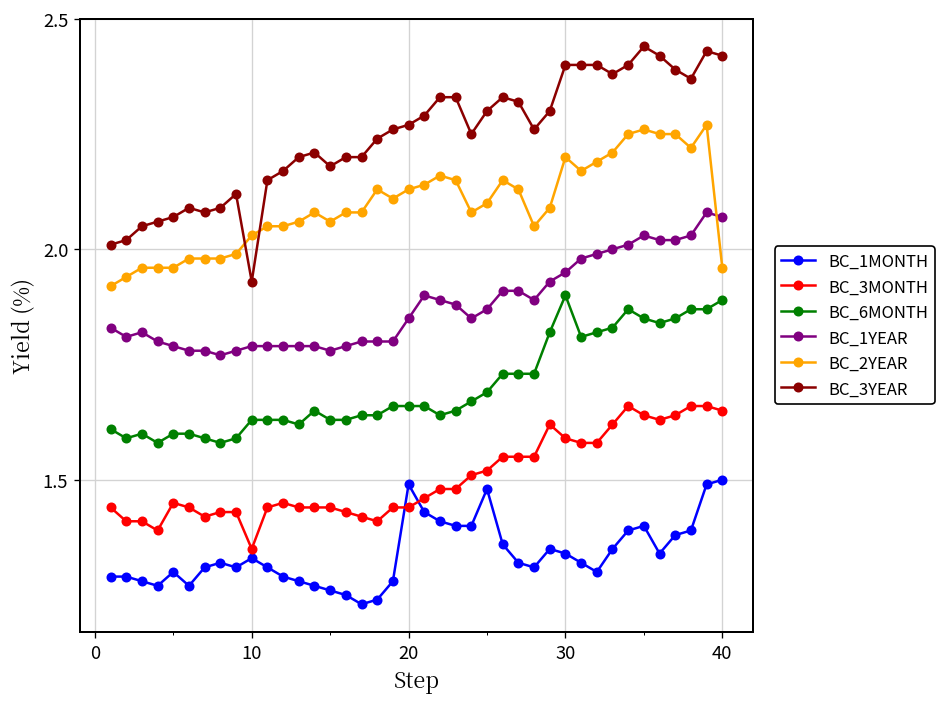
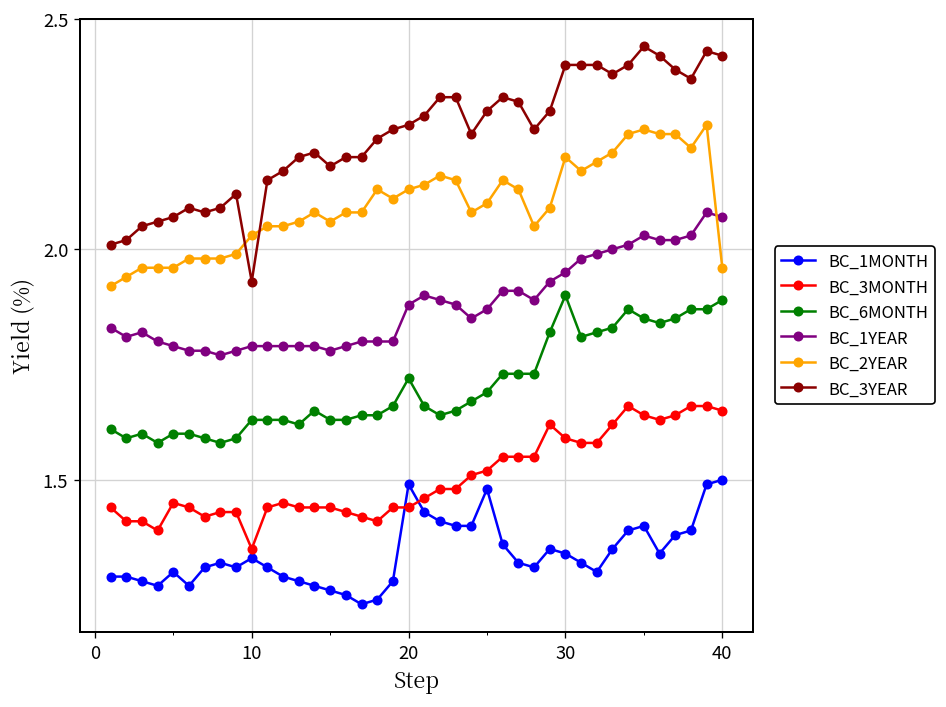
BC_6MONTH, 20: 1.66 -> 1.72
BC_1YEAR, 20: 1.85 -> 1.88
